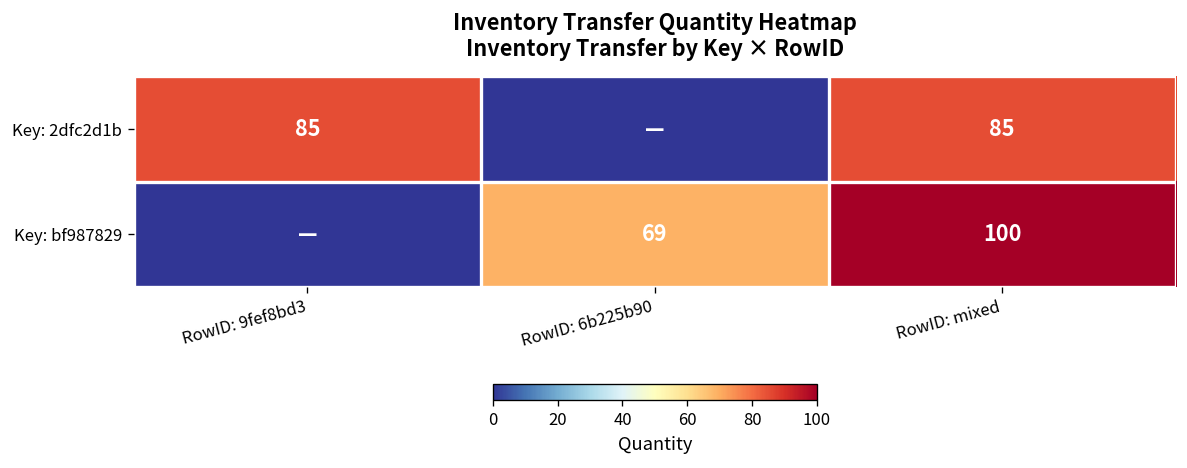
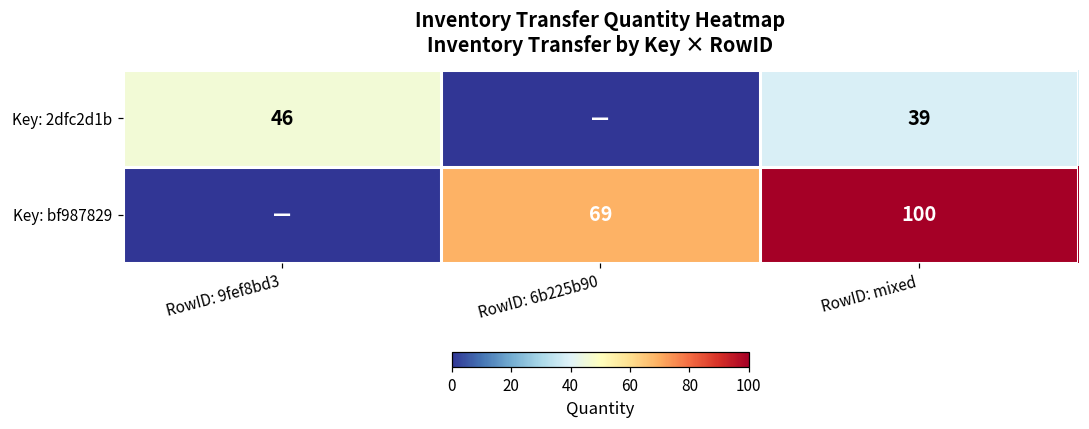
Key: 2dfc2d1b, RowID: 9fef8bd3: 85 -> 46
Key: 2dfc2d1b, RowID: mixed: 85 -> 39
